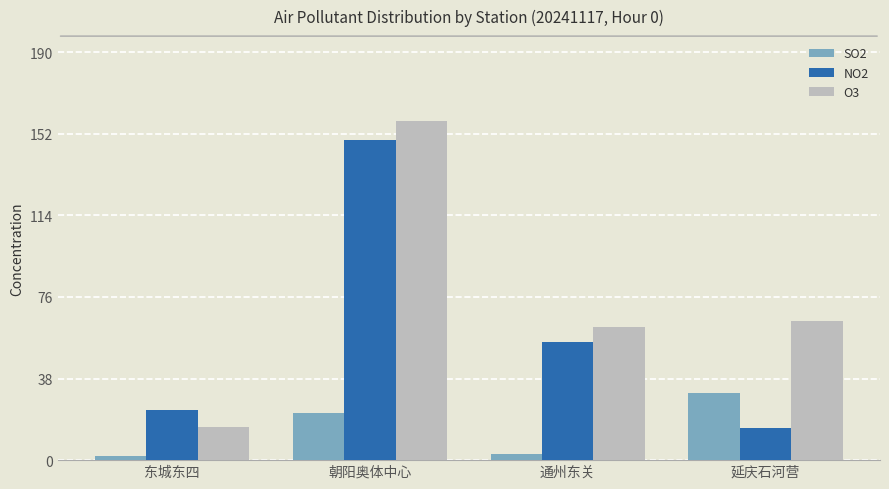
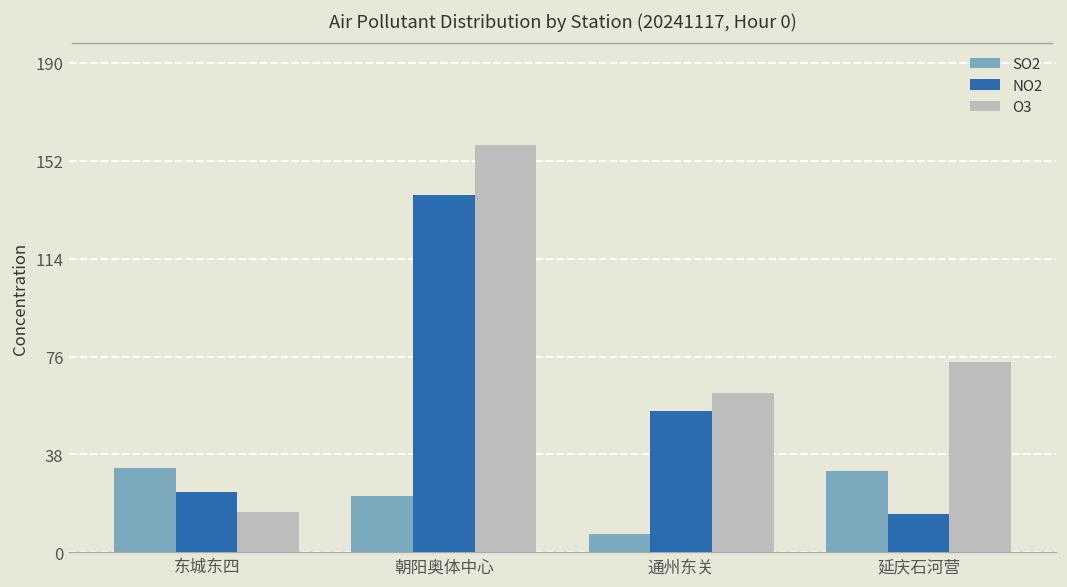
SO2, 东城东四: 2 -> 33
NO2, 朝阳奥体中心: 149 -> 139
SO2, 通州东关: 3 -> 7
O3, 延庆石河营: 65 -> 74
